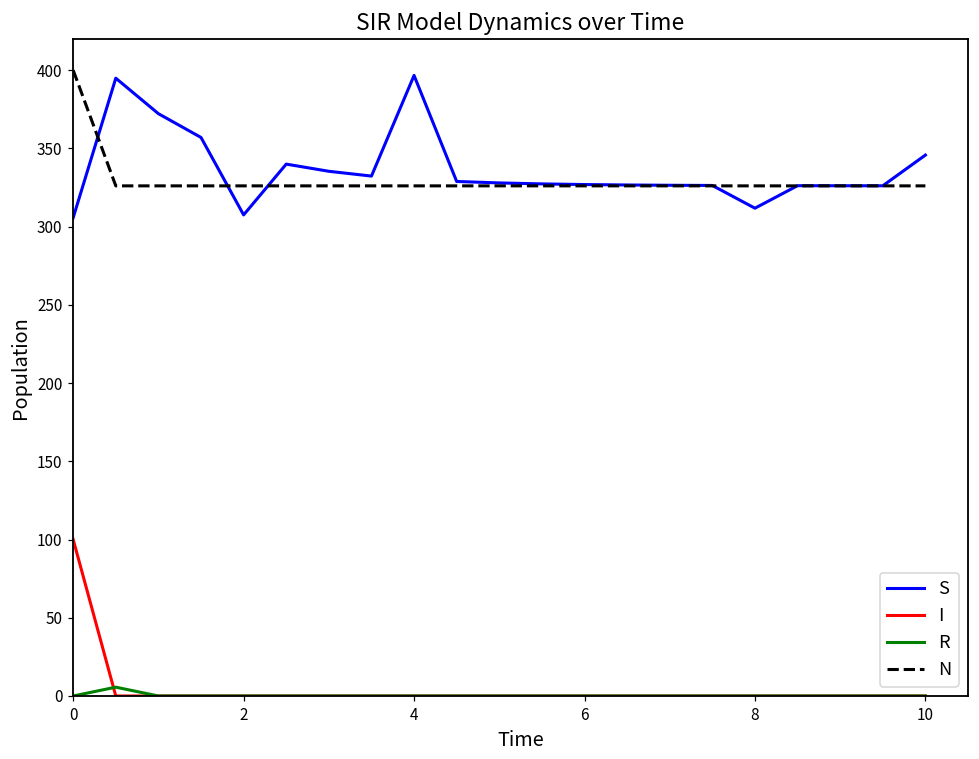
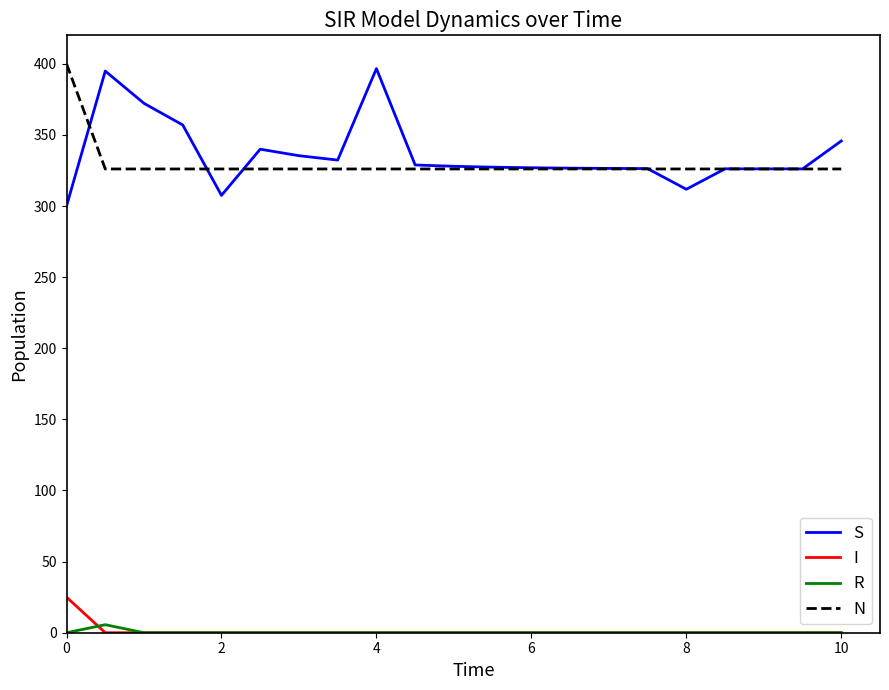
S, 0: 306 -> 300
I, 0: 100 -> 25
